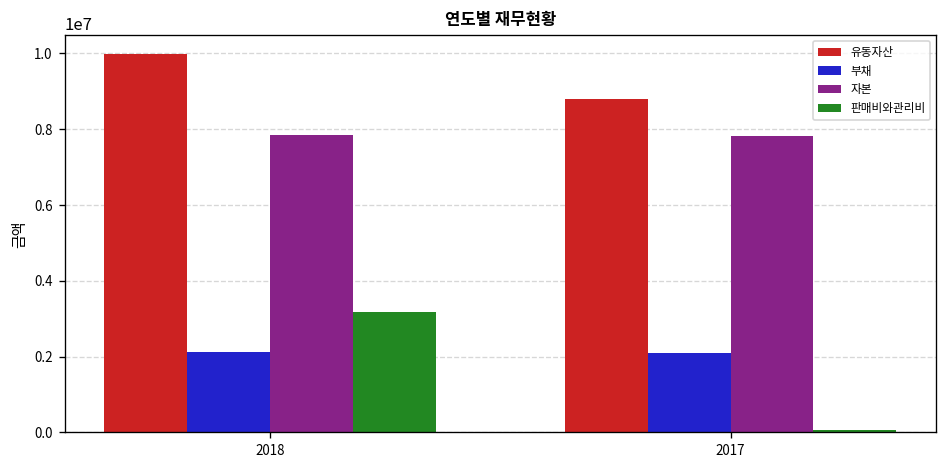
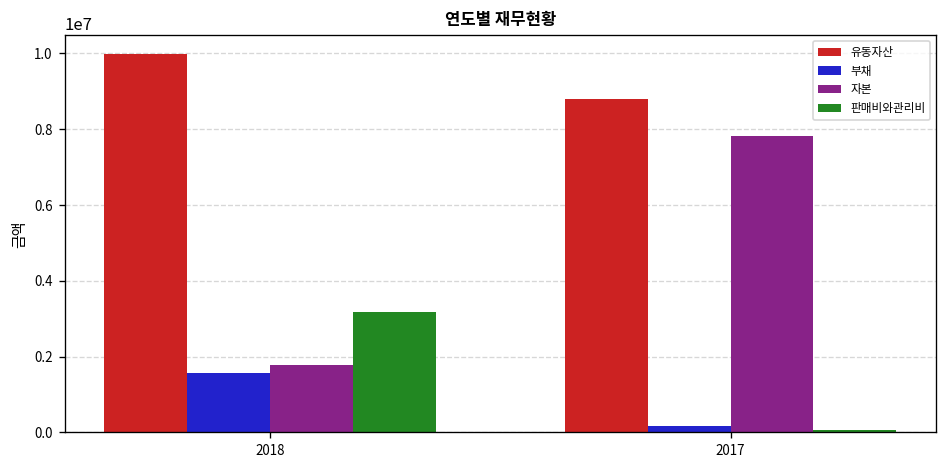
부채, 2018: 2100000 -> 1600000
자본, 2018: 7900000 -> 1800000
부채, 2017: 2100000 -> 200000
